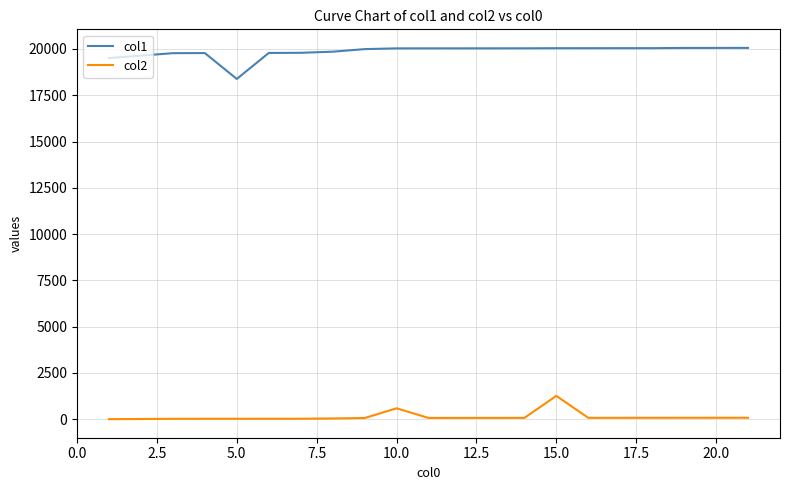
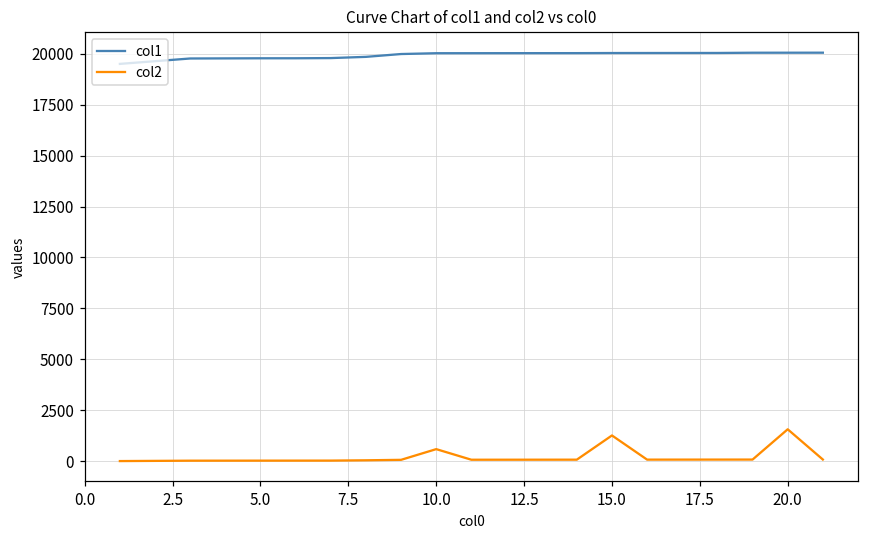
col1, 5.0: 18400 -> 19800
col2, 20.0: 100 -> 1600
